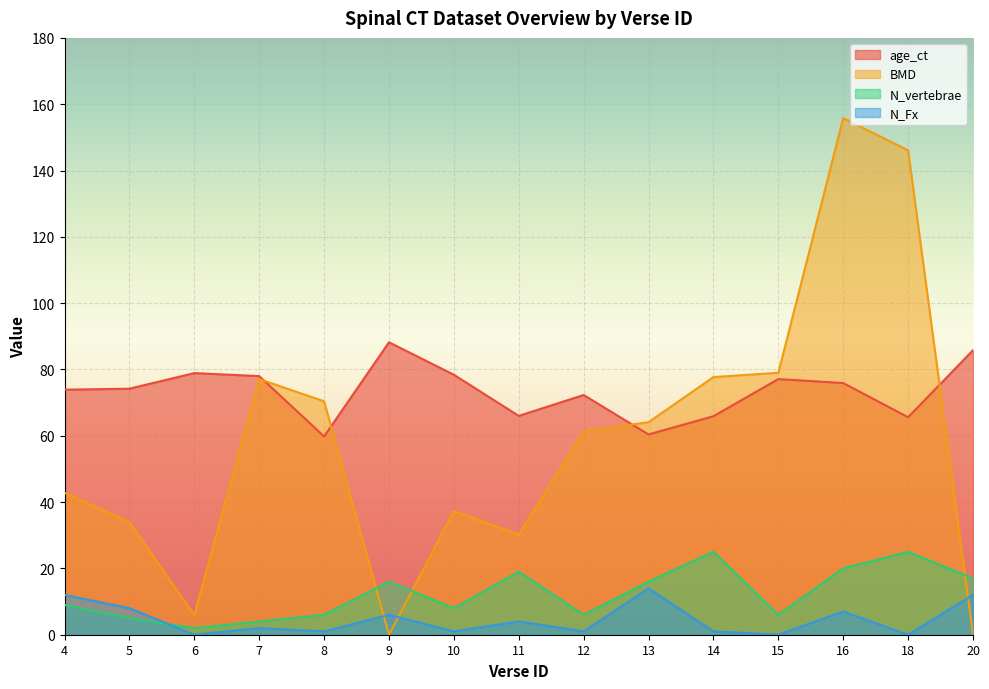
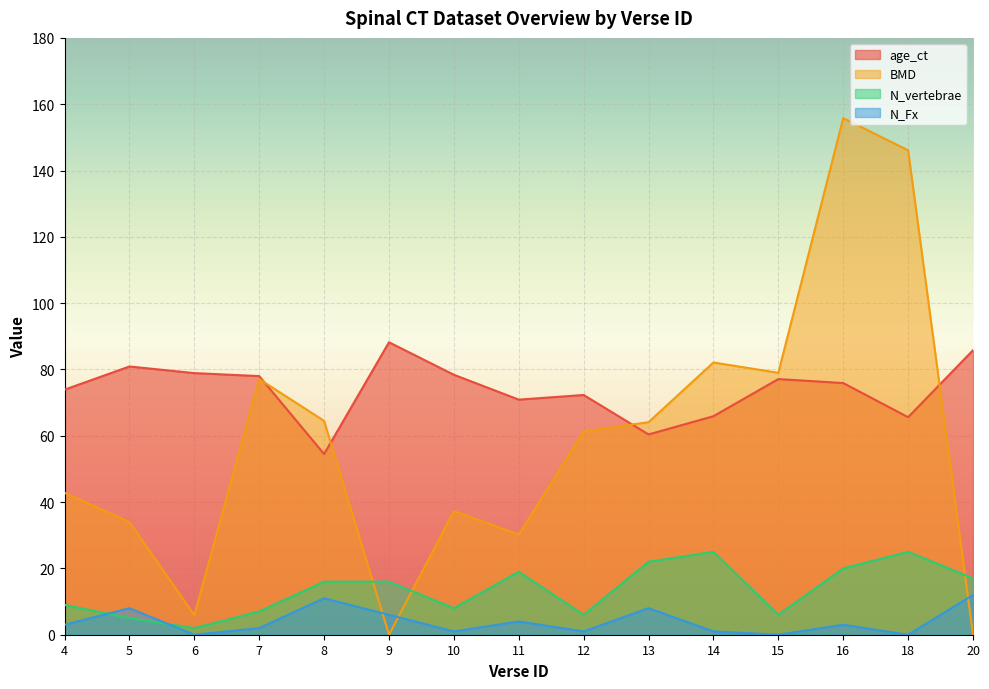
N_Fx, 4: 12 -> 3
age_ct, 5: 74 -> 81
N_vertebrae, 7: 4 -> 7
age_ct, 8: 60 -> 55
BMD, 8: 70 -> 65
N_vertebrae, 8: 6 -> 16
N_Fx, 8: 1 -> 11
age_ct, 11: 66 -> 71
N_vertebrae, 13: 16 -> 22
N_Fx, 13: 14 -> 8
BMD, 14: 78 -> 82
N_Fx, 16: 7 -> 3
